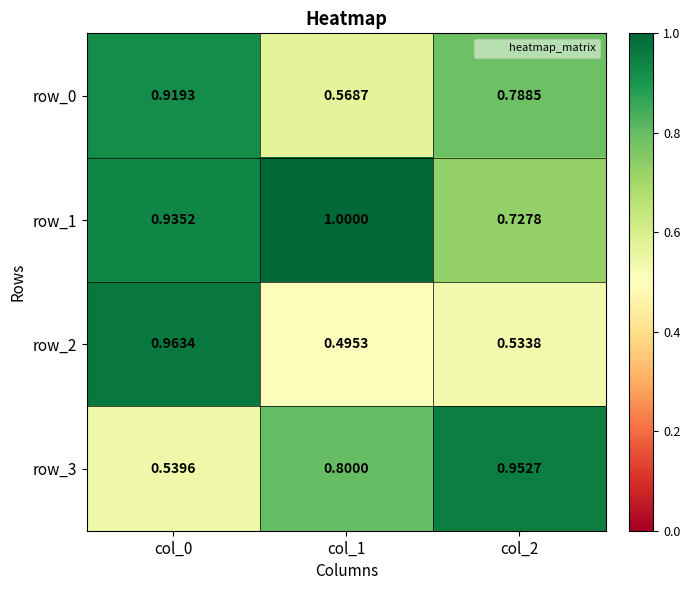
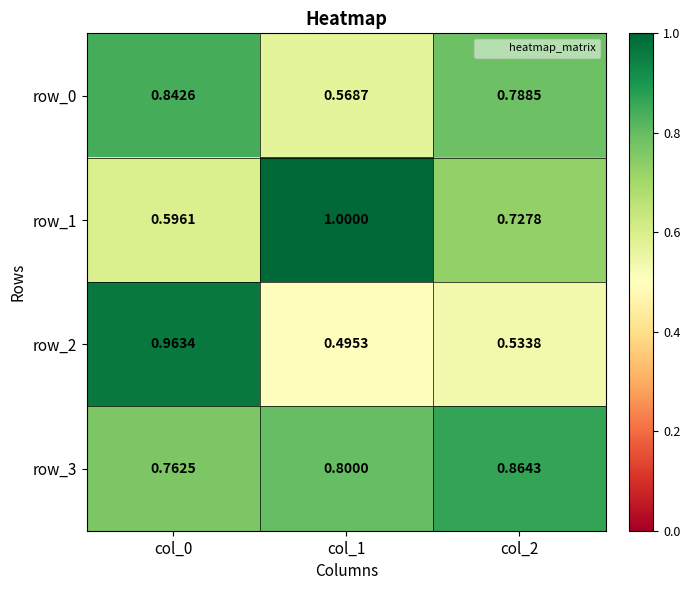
row_0, col_0: 0.9193 -> 0.8426
row_1, col_0: 0.9352 -> 0.5961
row_3, col_0: 0.5396 -> 0.7625
row_3, col_2: 0.9527 -> 0.8643
